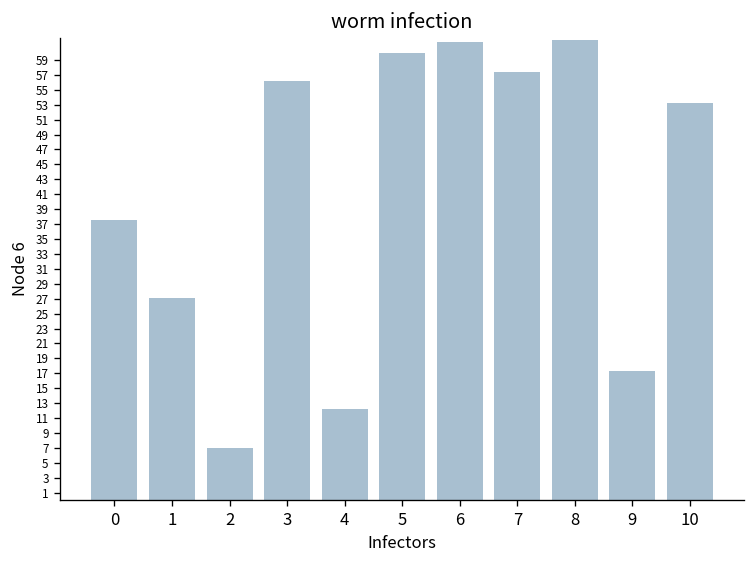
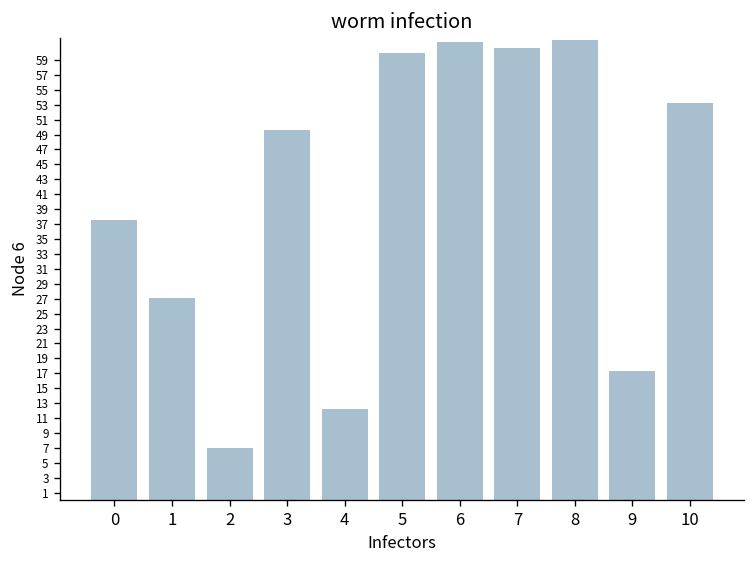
3: 56 -> 50
7: 57 -> 61
